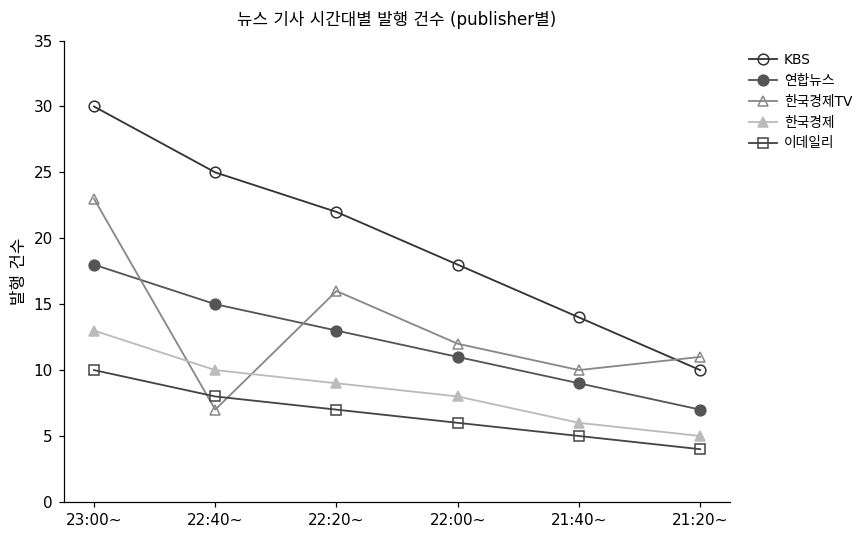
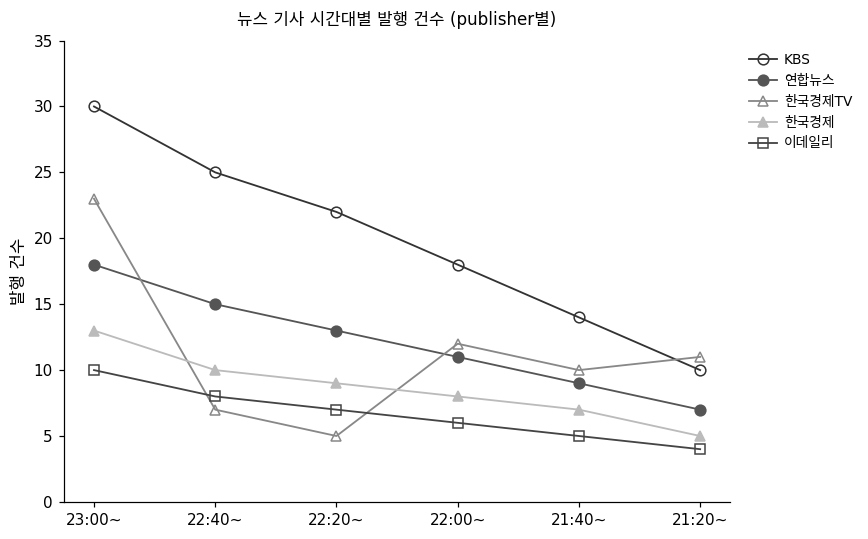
한국경제TV, 22:20~: 16 -> 5
한국경제, 21:40~: 6 -> 7
